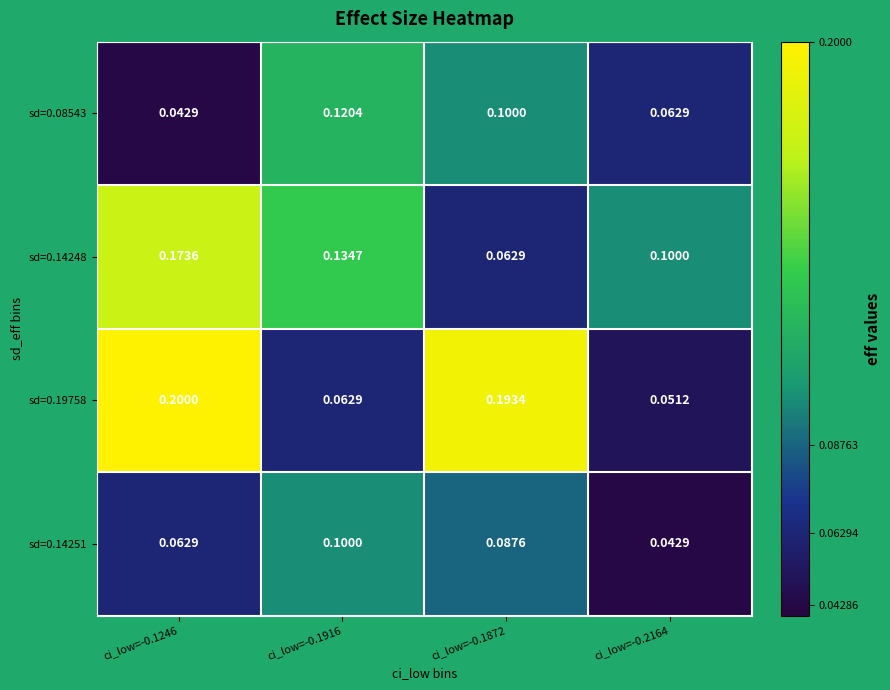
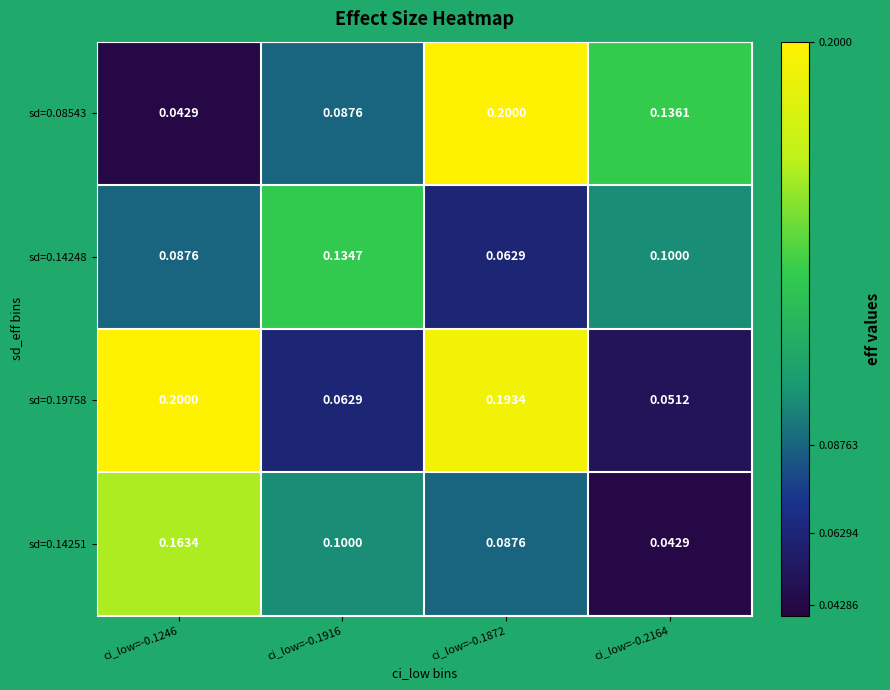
sd=0.08543, ci_low=-0.1916: 0.1204 -> 0.0876
sd=0.08543, ci_low=-0.1872: 0.1000 -> 0.2000
sd=0.08543, ci_low=-0.2164: 0.0629 -> 0.1361
sd=0.14248, ci_low=-0.1246: 0.1736 -> 0.0876
sd=0.14251, ci_low=-0.1246: 0.0629 -> 0.1634
